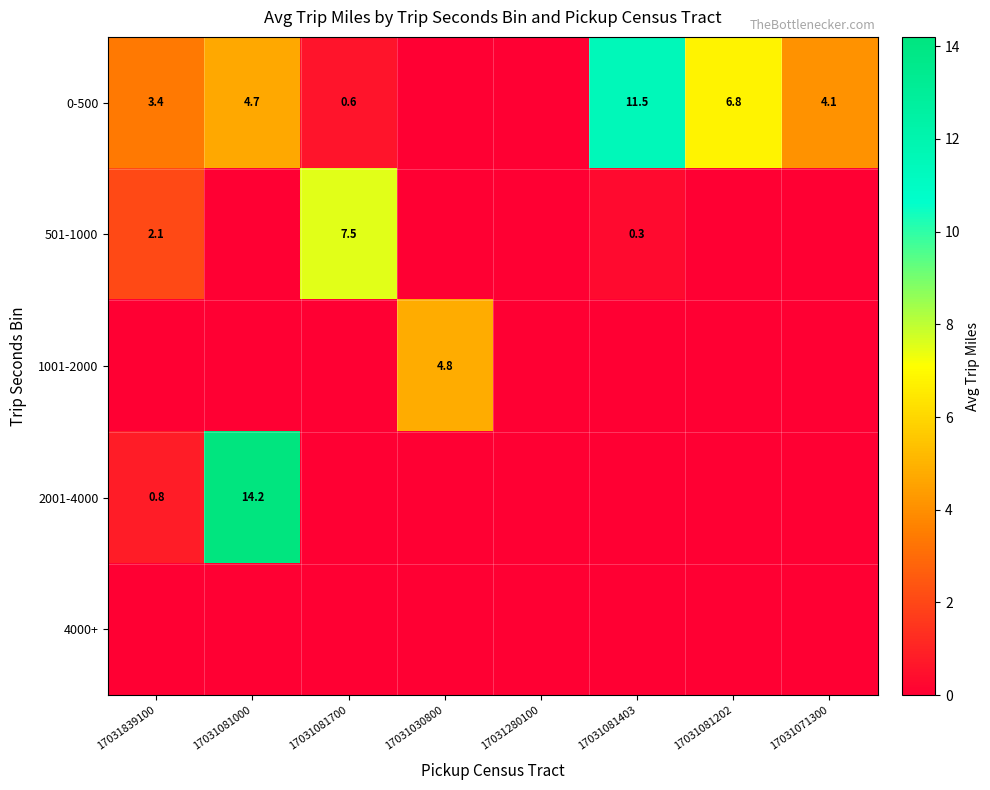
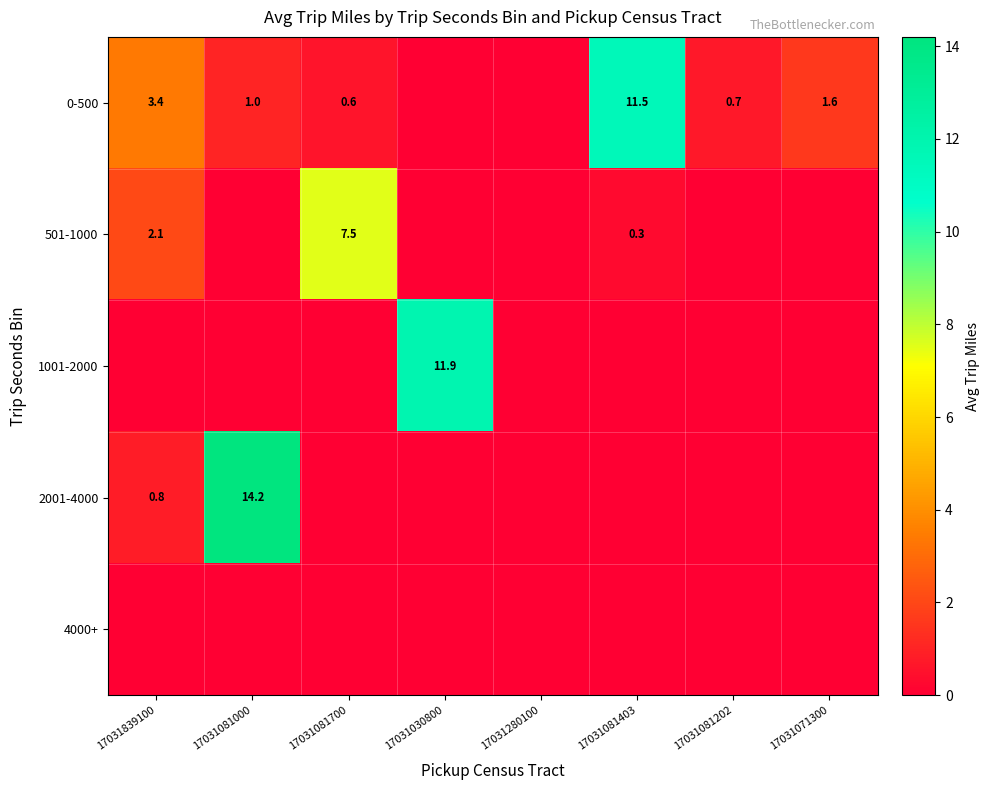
0-500, 17031081000: 4.7 -> 1.0
0-500, 17031081202: 6.8 -> 0.7
0-500, 17031071300: 4.1 -> 1.6
1001-2000, 17031030800: 4.8 -> 11.9
